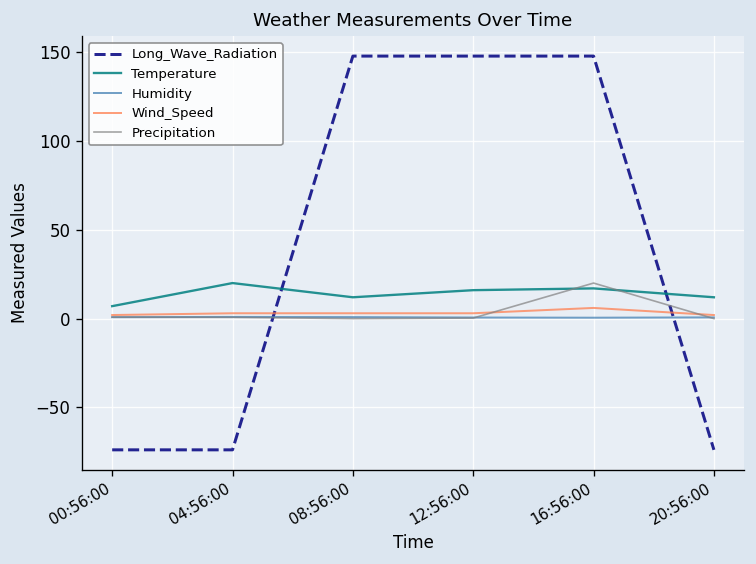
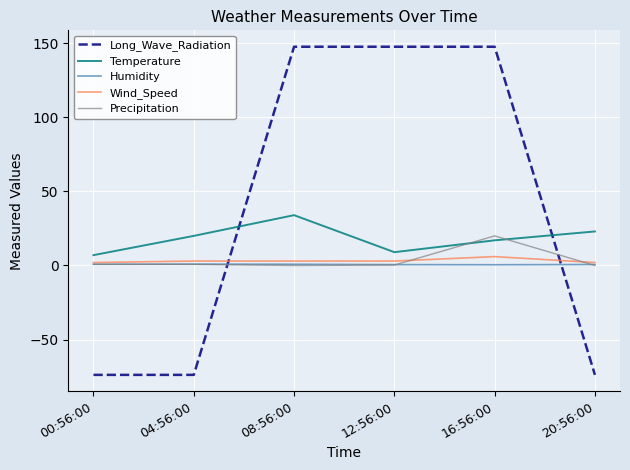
Temperature, 08:56:00: 12 -> 34
Temperature, 12:56:00: 16 -> 9
Temperature, 20:56:00: 12 -> 23
